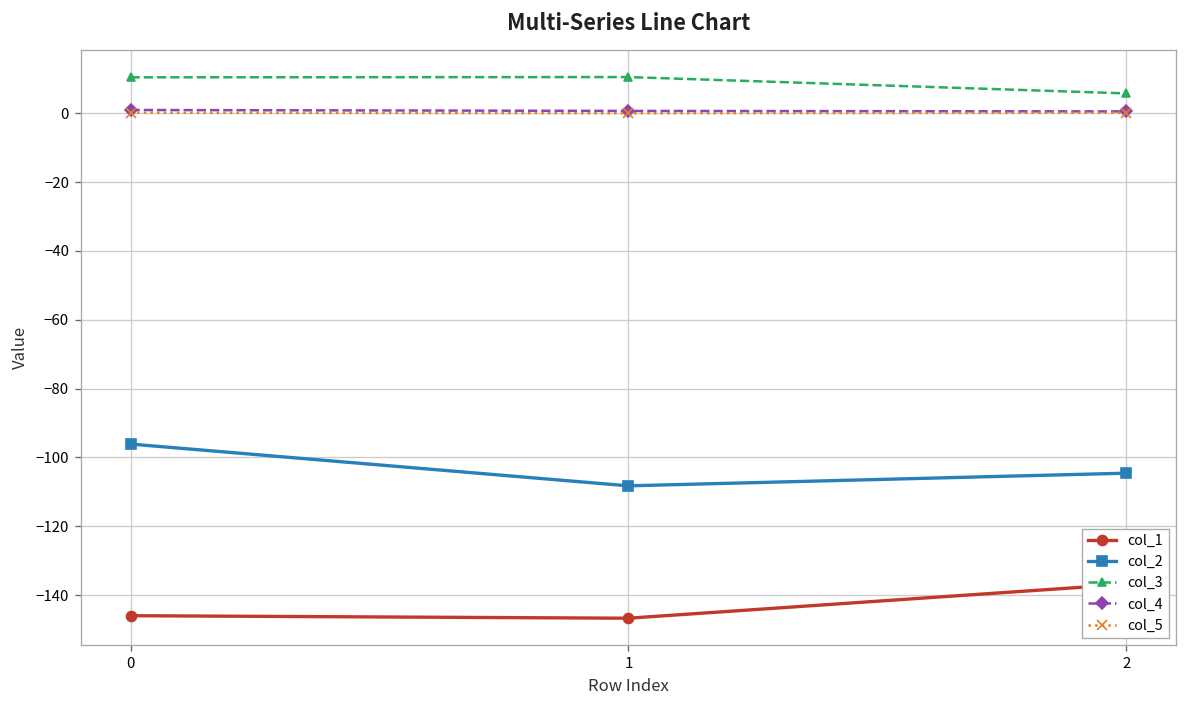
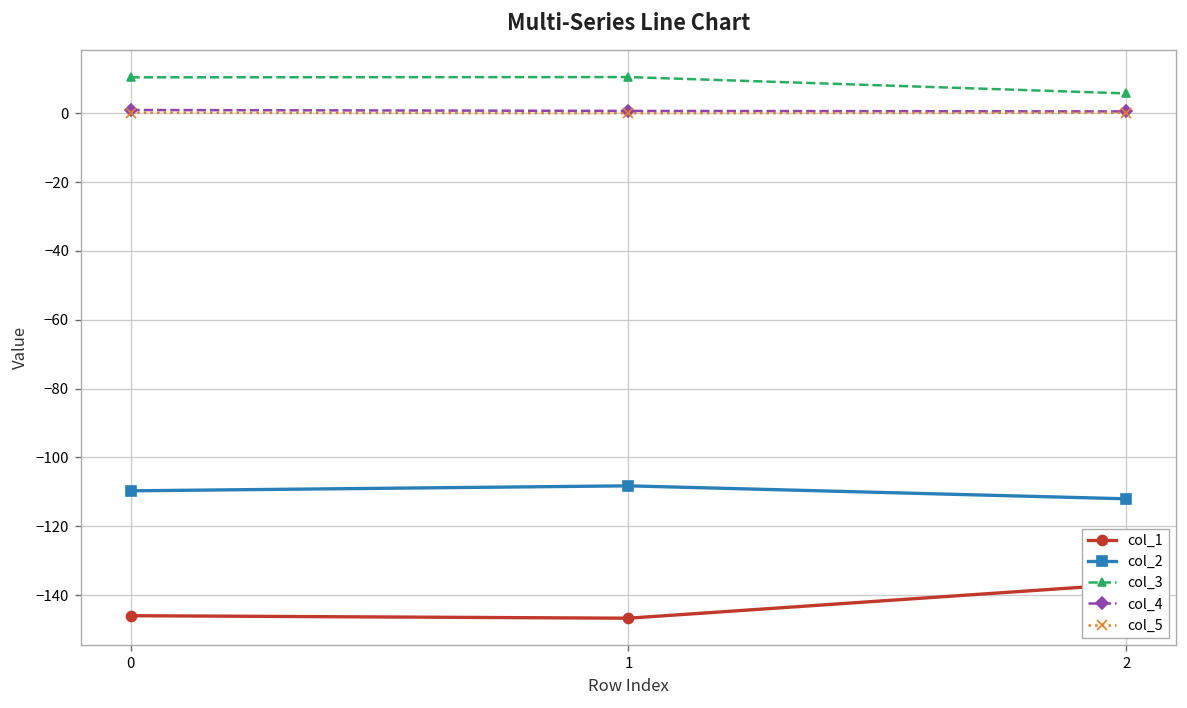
col_2, 0: -96 -> -110
col_2, 2: -105 -> -112
